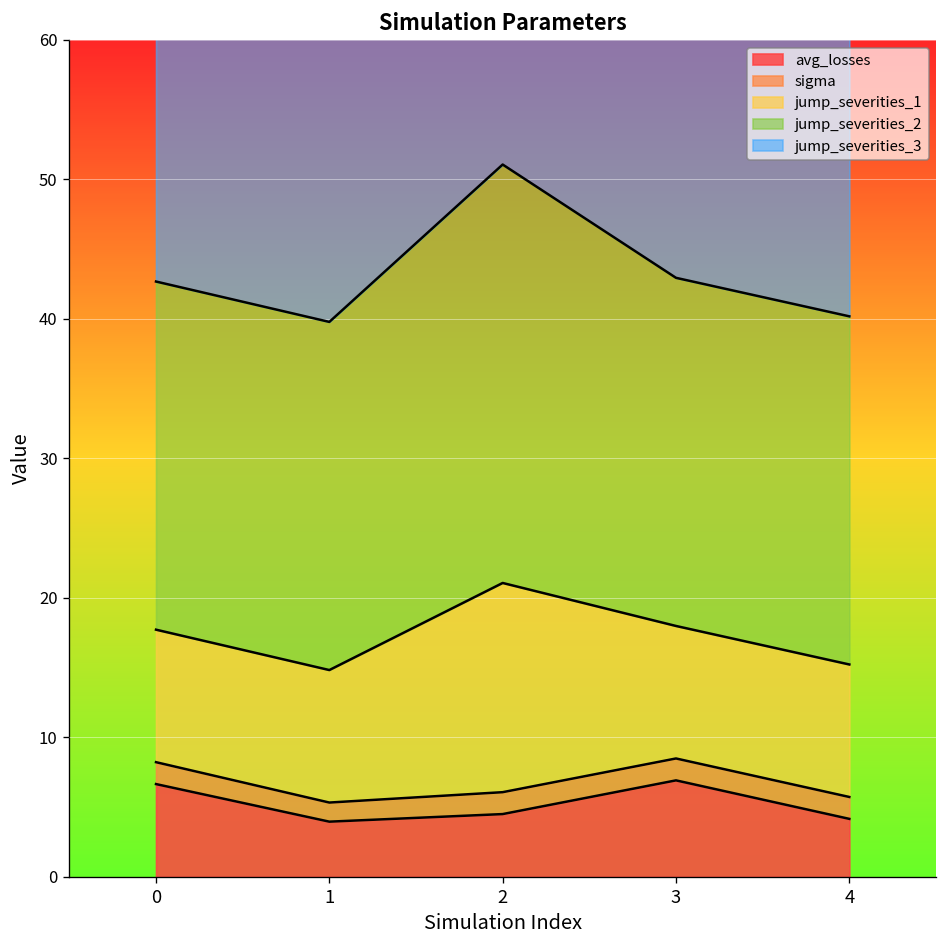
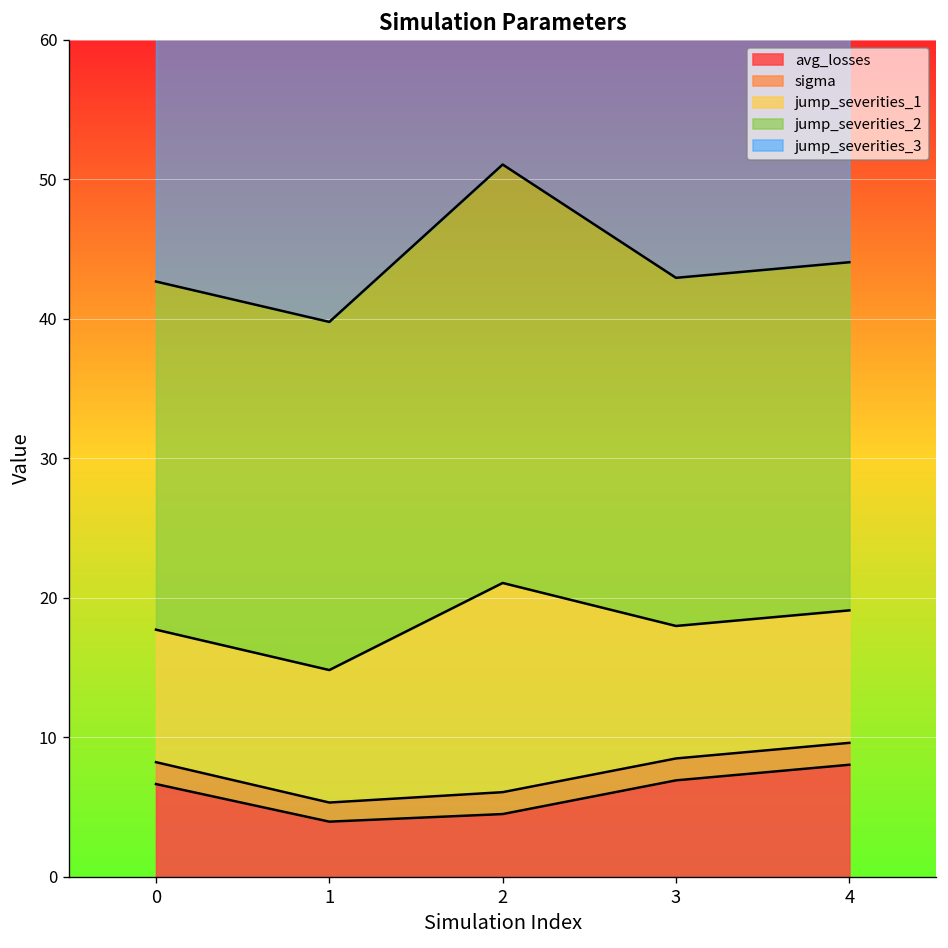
avg_losses, 4: 4.2 -> 8.0
